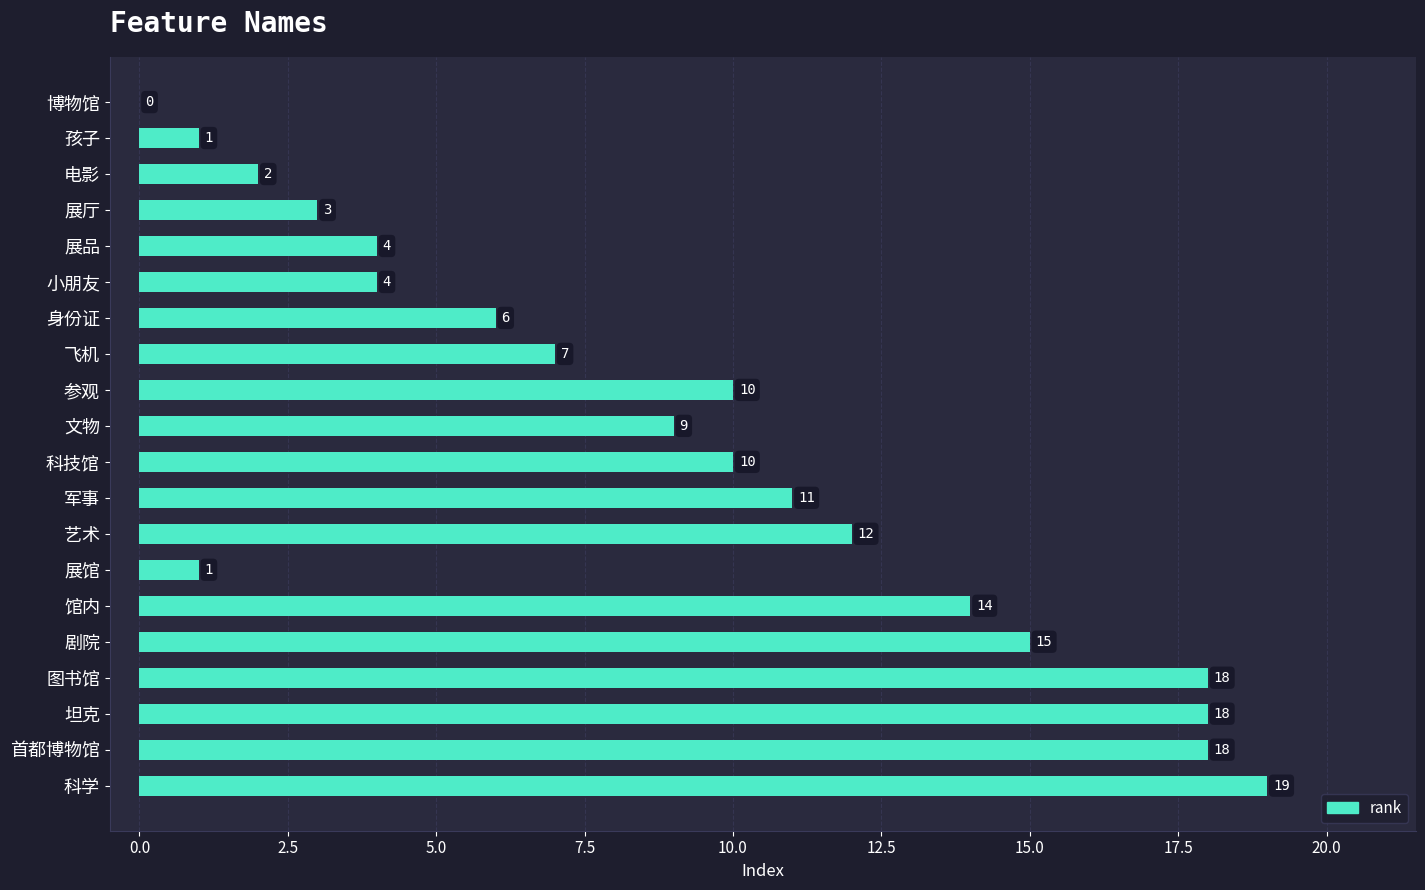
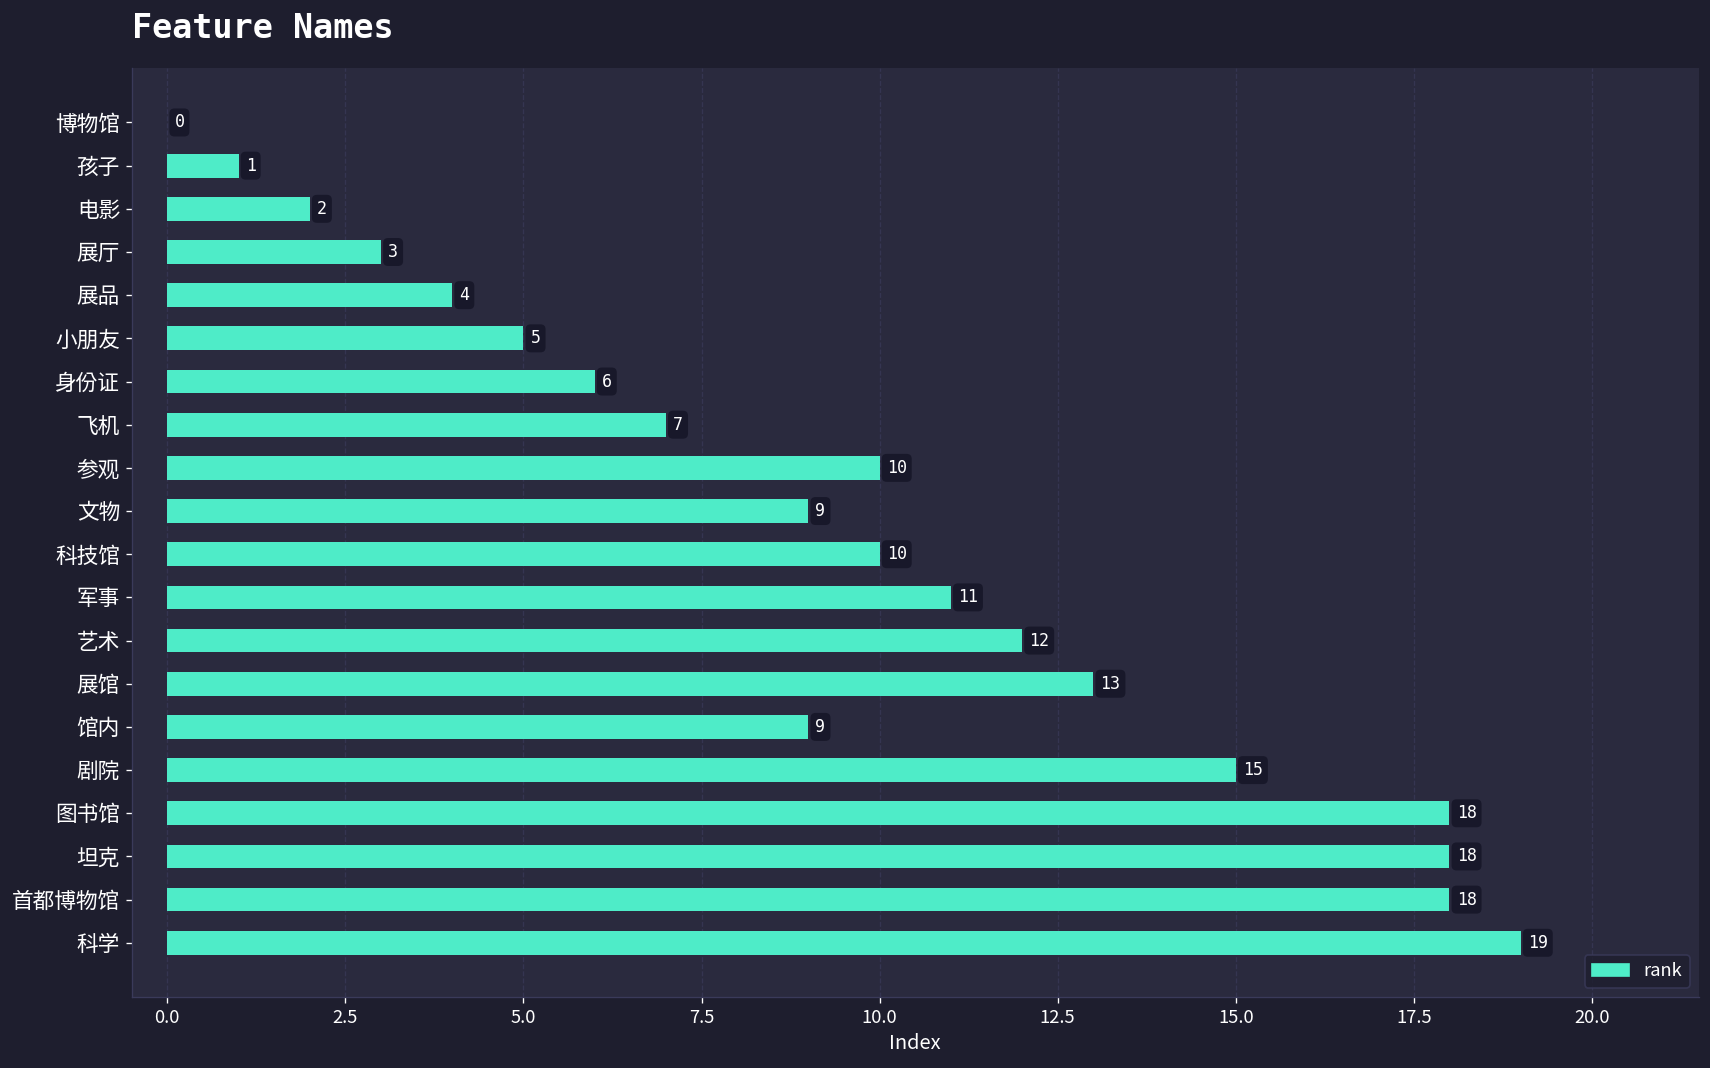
小朋友: 4 -> 5
展馆: 1 -> 13
馆内: 14 -> 9
